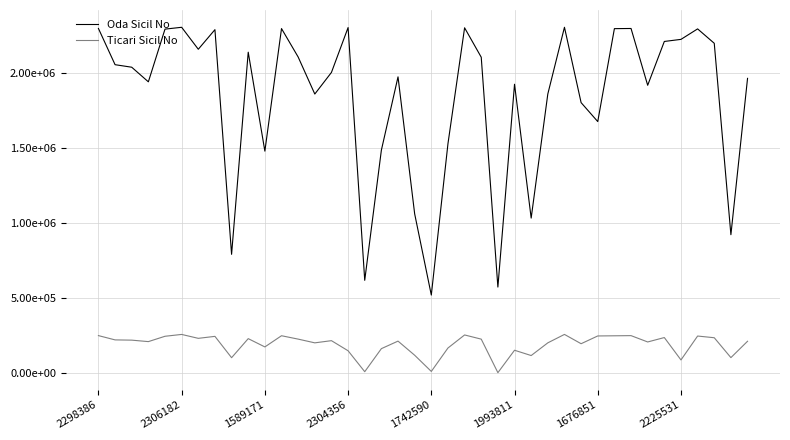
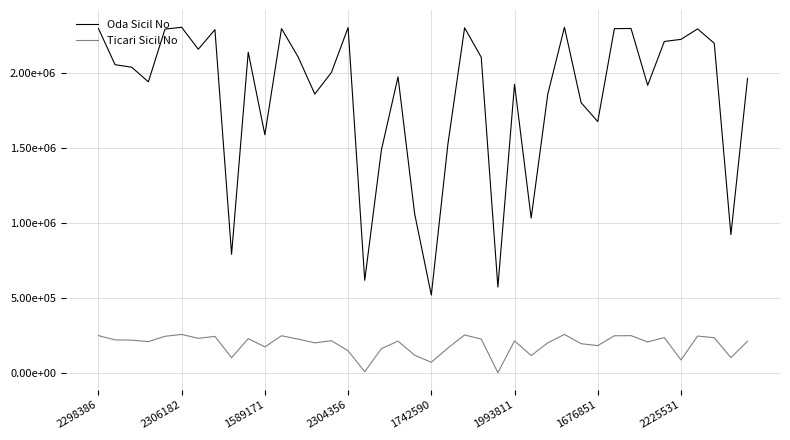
Oda Sicil No, 1589171: 1480000 -> 1590000
Ticari Sicil No, 1742590: 10000 -> 70000
Ticari Sicil No, 1993811: 150000 -> 210000
Ticari Sicil No, 1676851: 250000 -> 180000
